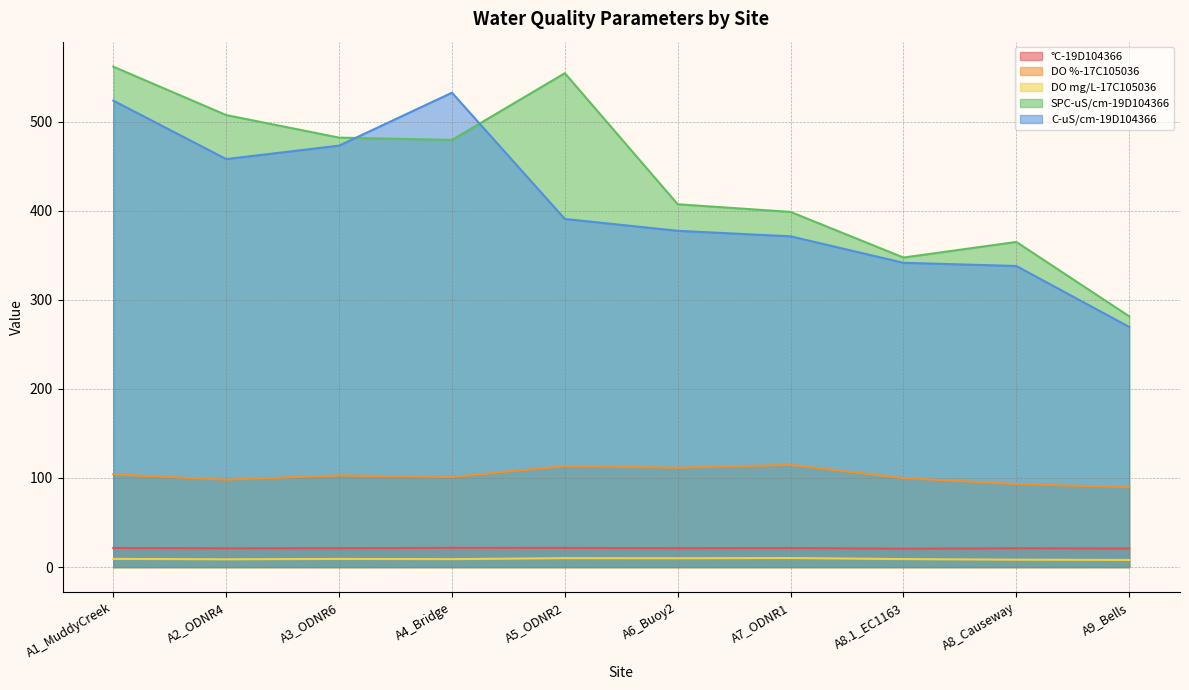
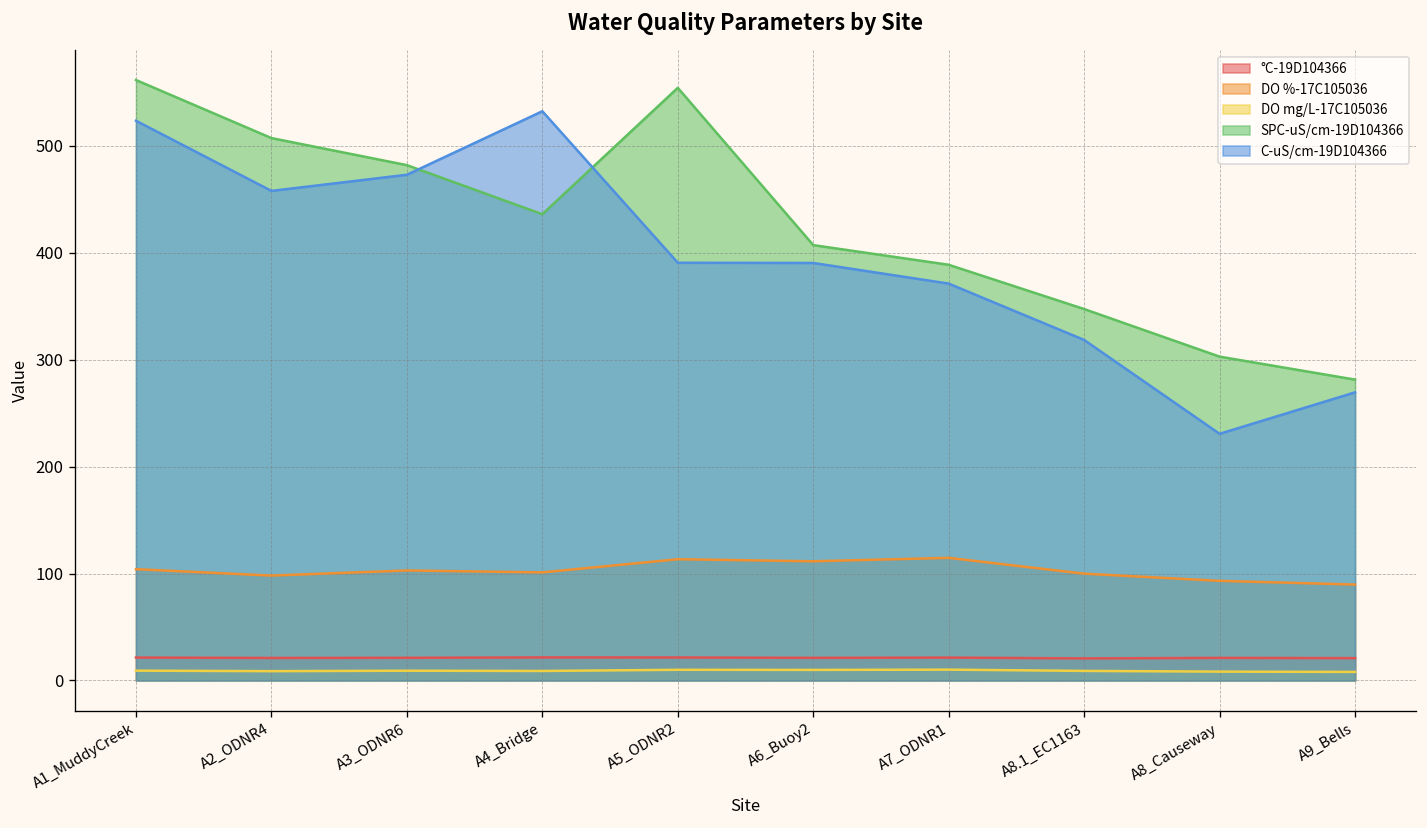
SPC-uS/cm-19D104366, A4_Bridge: 480 -> 440
C-uS/cm-19D104366, A6_Buoy2: 380 -> 390
SPC-uS/cm-19D104366, A7_ODNR1: 400 -> 390
C-uS/cm-19D104366, A8.1_EC1163: 340 -> 320
SPC-uS/cm-19D104366, A8_Causeway: 360 -> 300
C-uS/cm-19D104366, A8_Causeway: 340 -> 230
